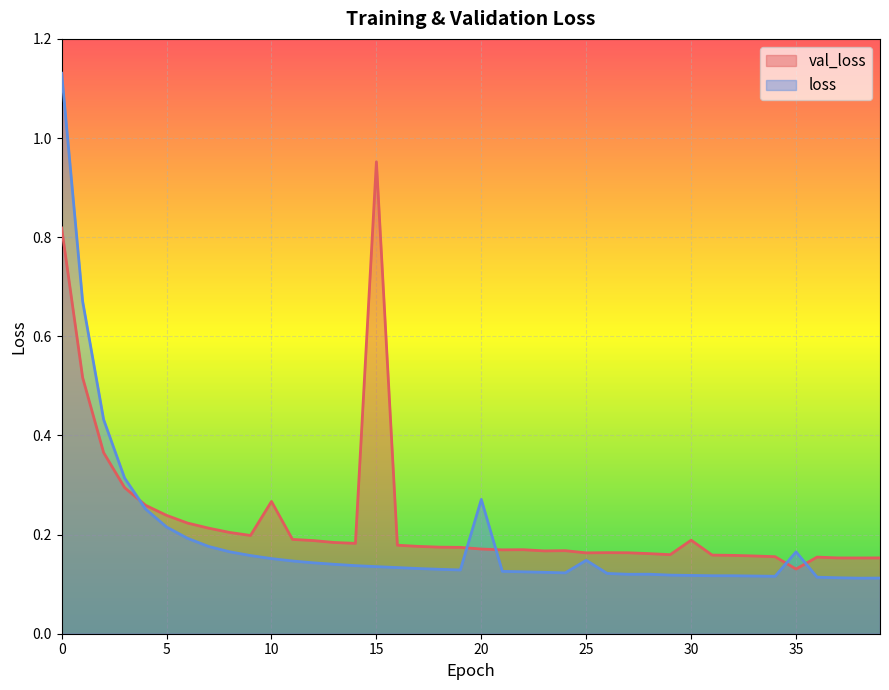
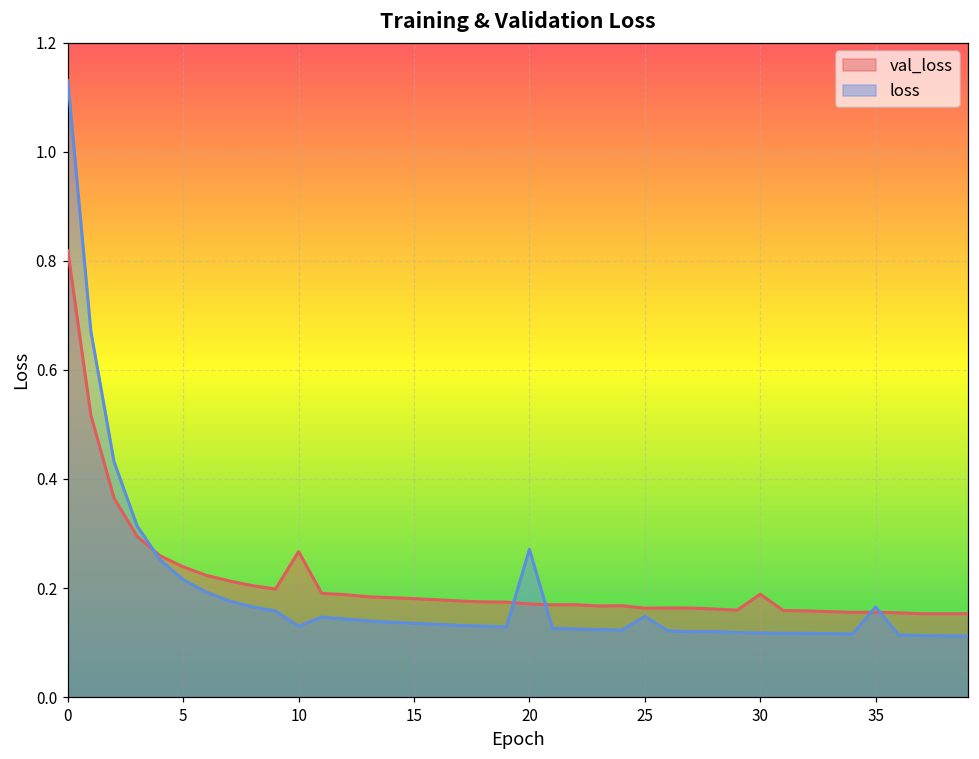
loss, 10: 0.15 -> 0.13
val_loss, 15: 0.95 -> 0.18
val_loss, 35: 0.13 -> 0.16
